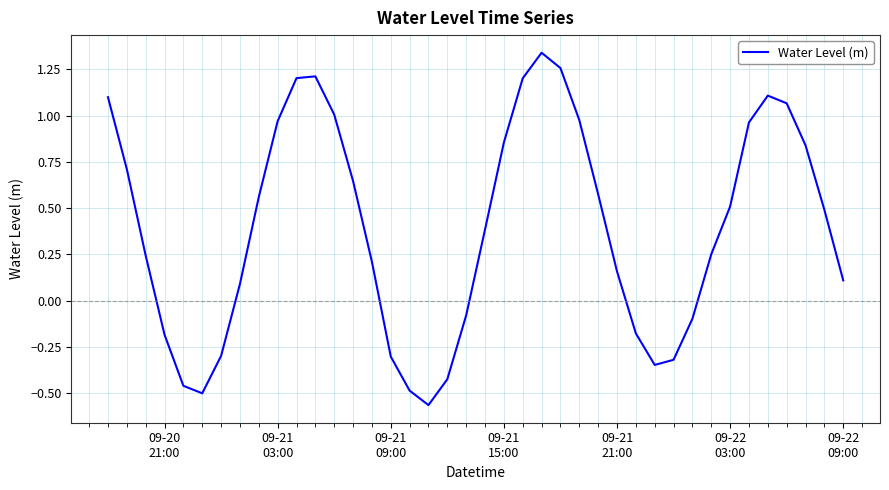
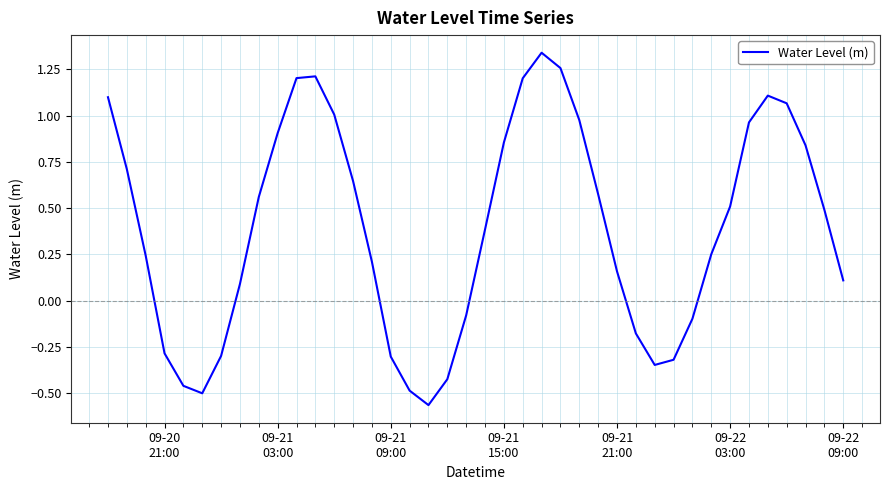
09-20 21:00: -0.18 -> -0.28
09-21 03:00: 0.97 -> 0.91
